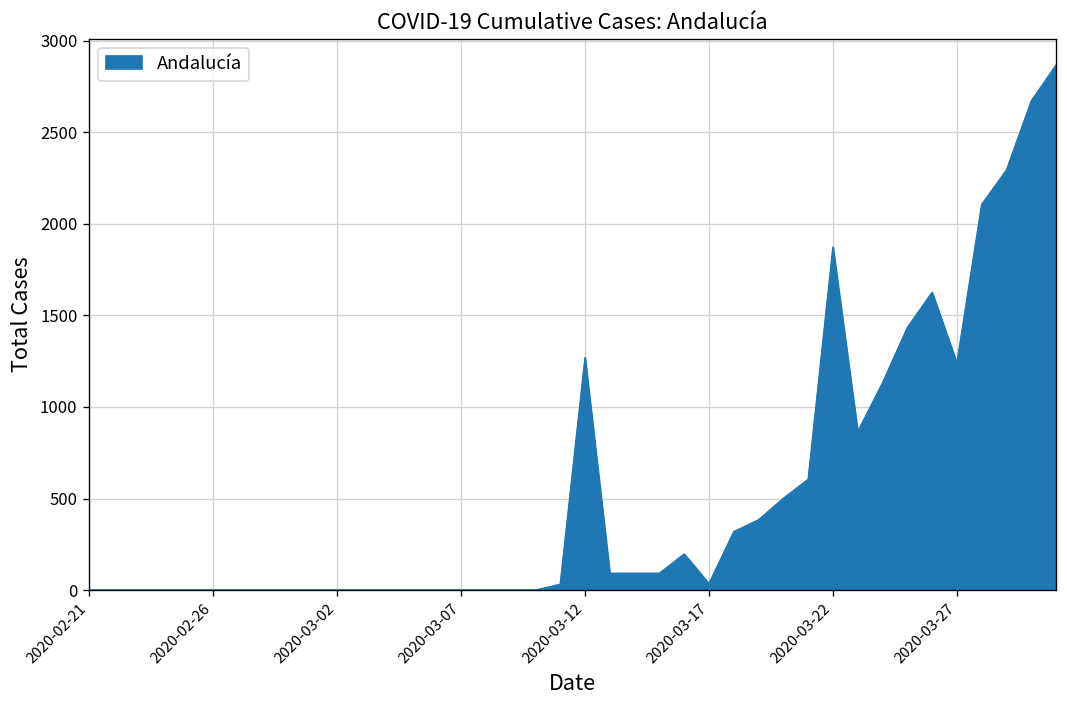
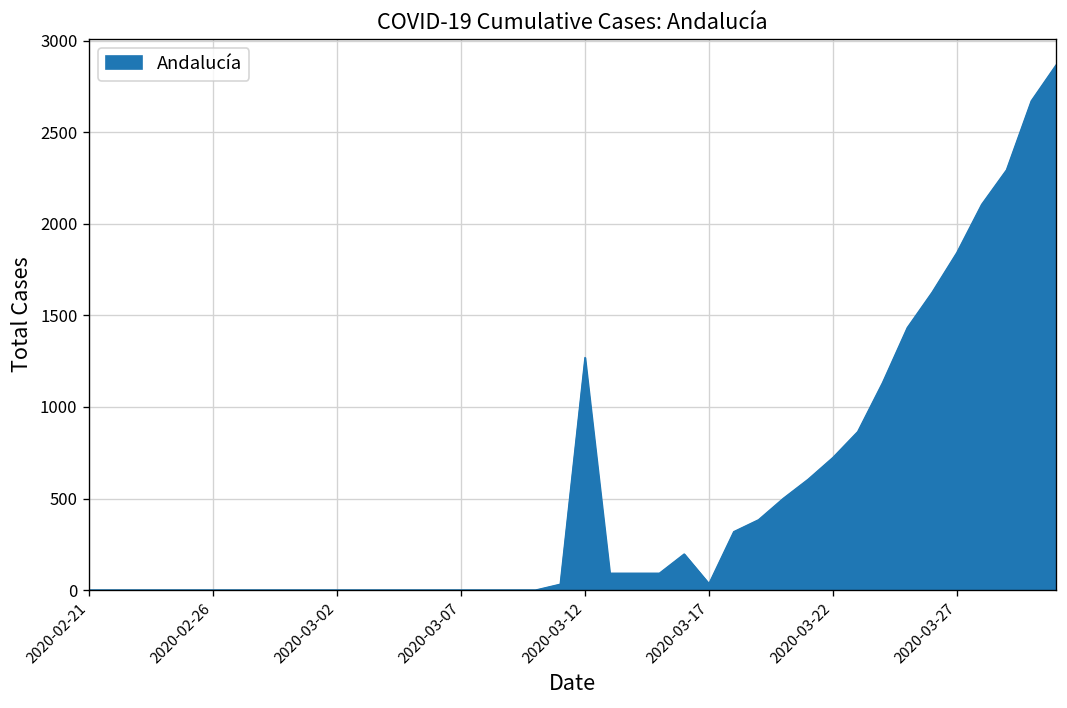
2020-03-22: 1870 -> 720
2020-03-27: 1240 -> 1840
